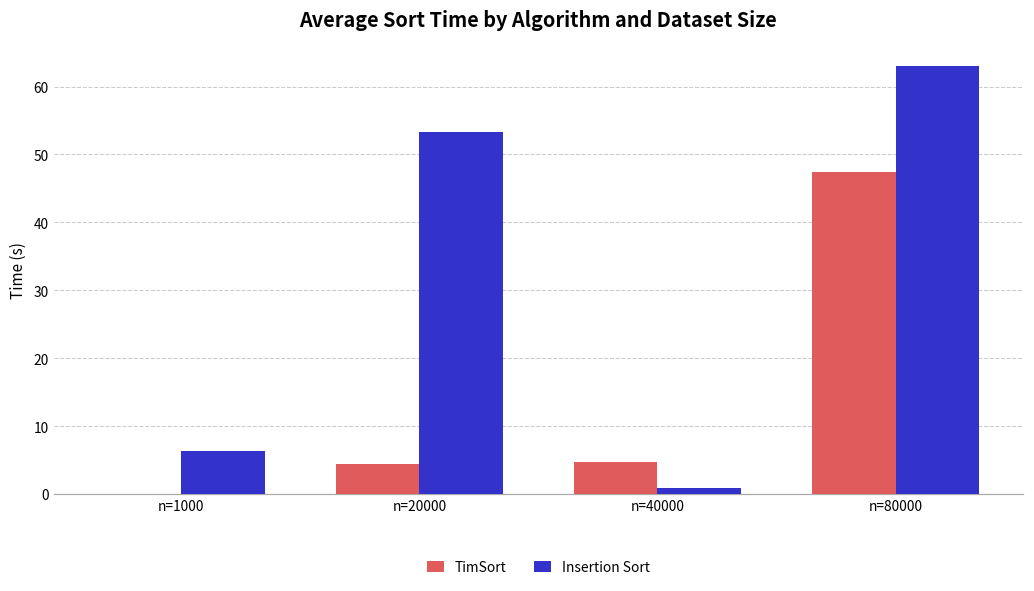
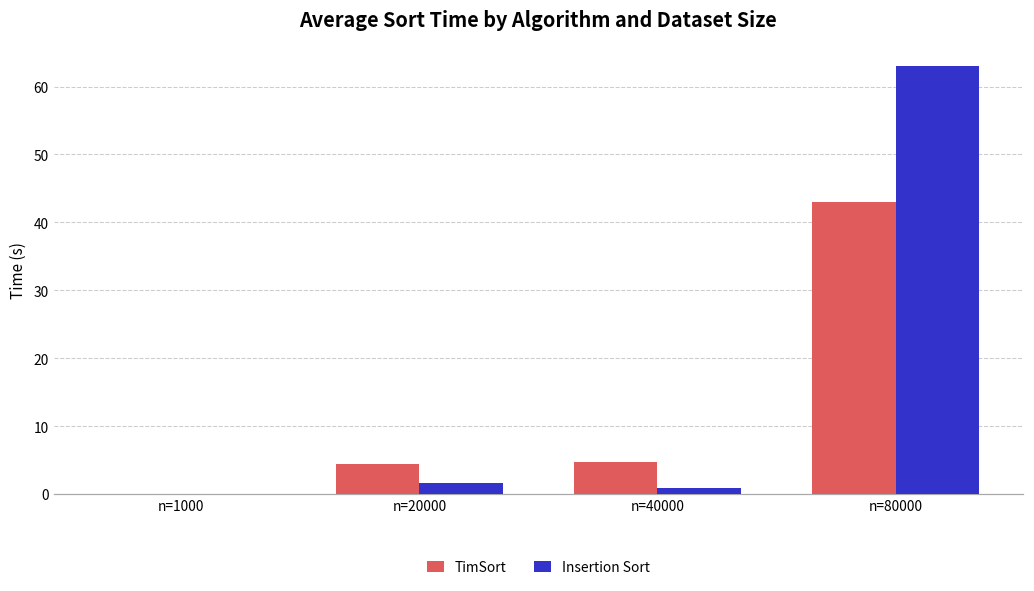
Insertion Sort, n=1000: 6 -> 0
Insertion Sort, n=20000: 53 -> 2
TimSort, n=80000: 47 -> 43
